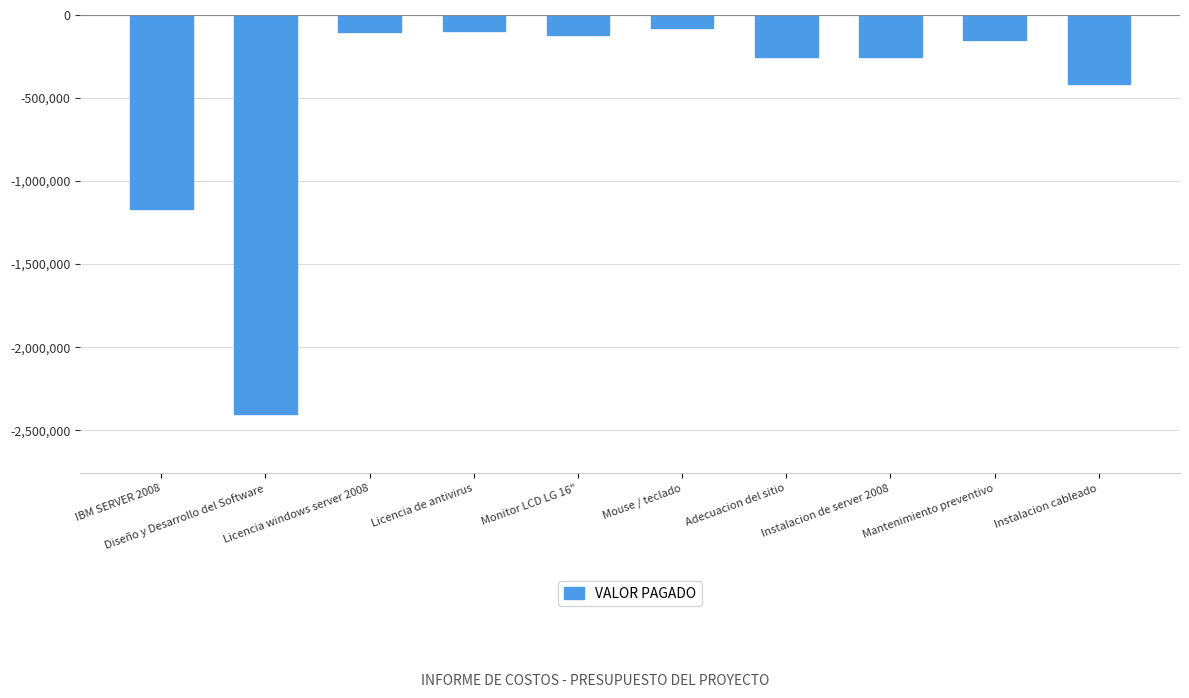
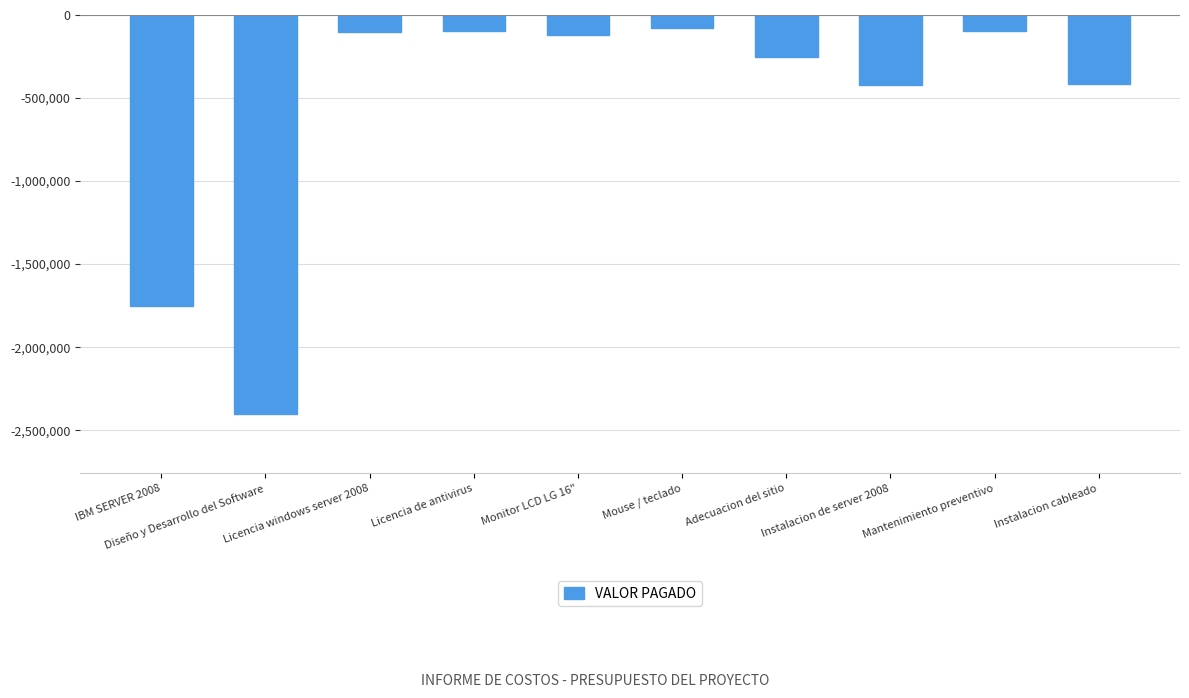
IBM SERVER 2008: -1,170,000 -> -1,750,000
Instalacion de server 2008: -250,000 -> -420,000
Mantenimiento preventivo: -150,000 -> -100,000
